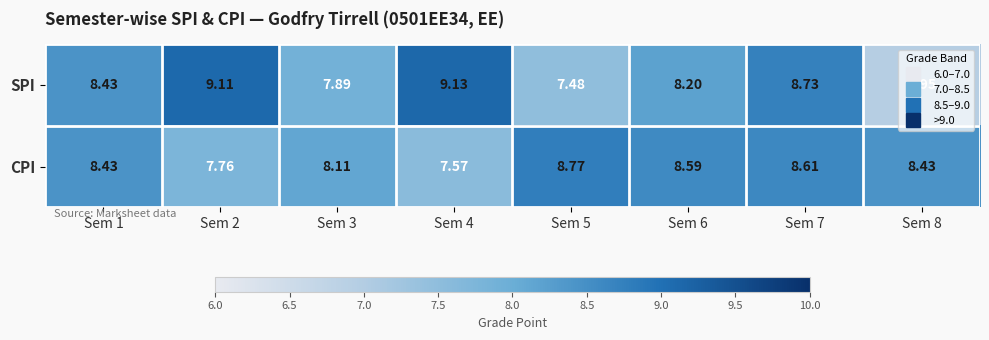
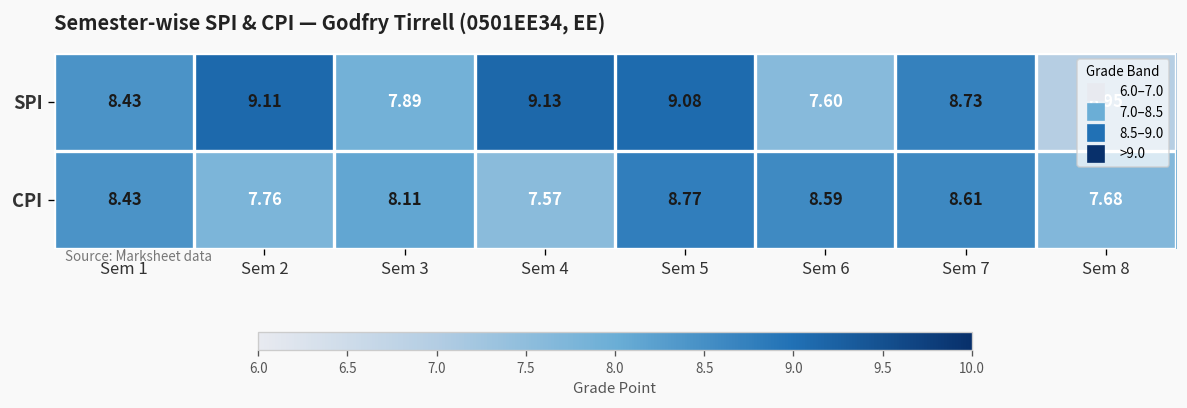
SPI, Sem 5: 7.48 -> 9.08
SPI, Sem 6: 8.20 -> 7.60
CPI, Sem 8: 8.43 -> 7.68
